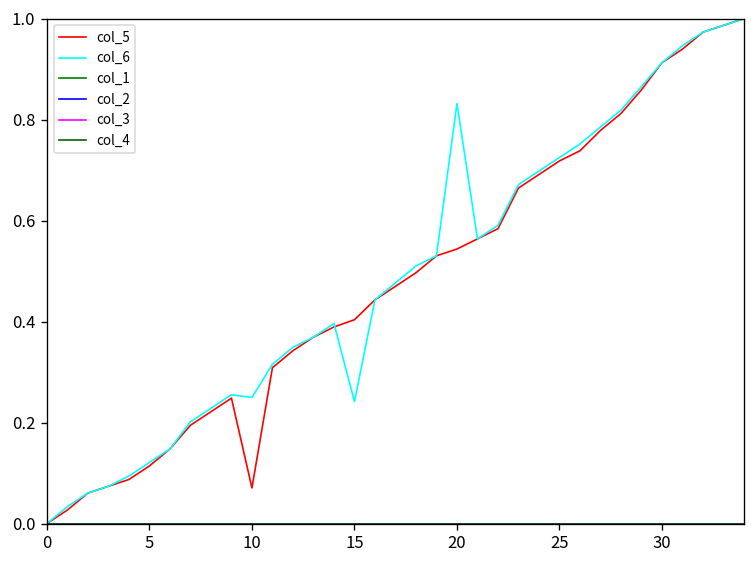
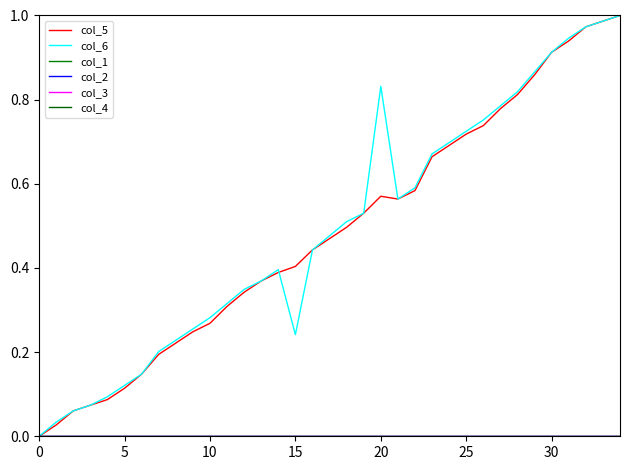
col_5, 10: 0.07 -> 0.27
col_6, 10: 0.25 -> 0.28
col_5, 20: 0.54 -> 0.57
